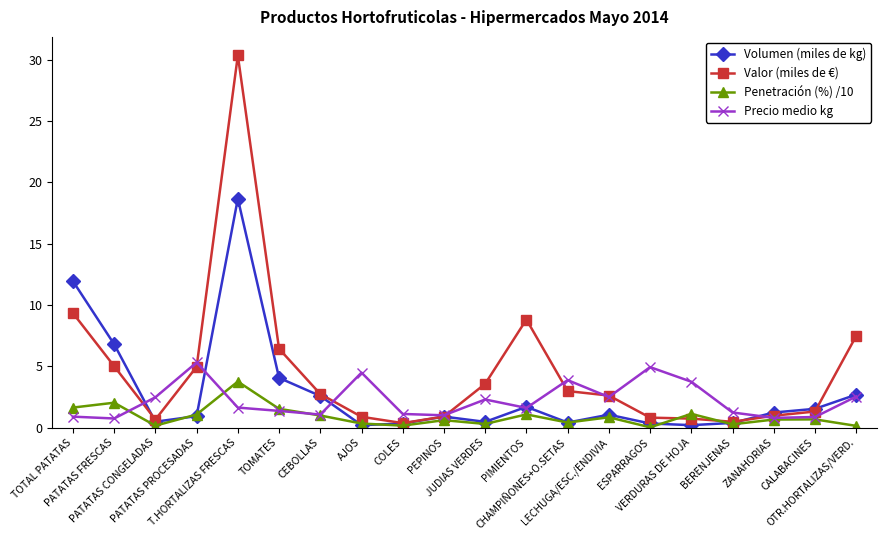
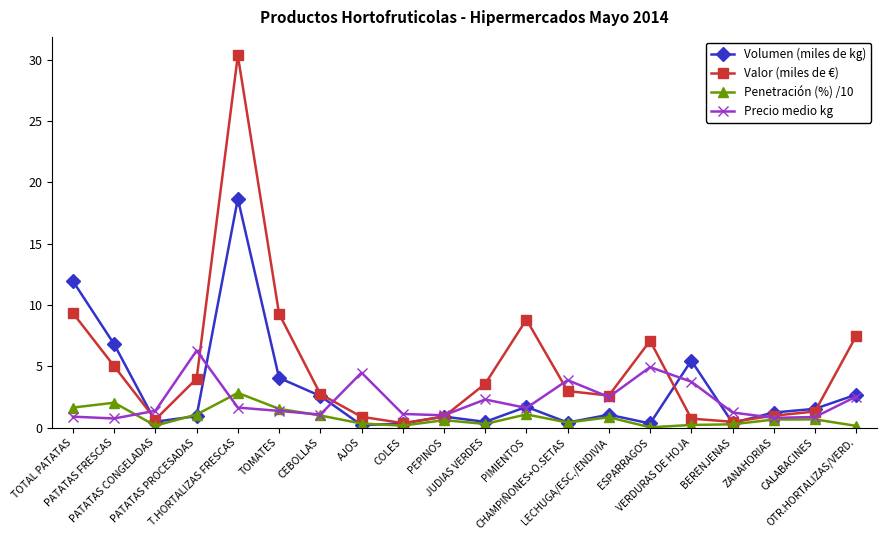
Precio medio kg, PATATAS CONGELADAS: 2.5 -> 1.4
Valor (miles de €), PATATAS PROCESADAS: 5.0 -> 4.0
Precio medio kg, PATATAS PROCESADAS: 5.3 -> 6.3
Penetración (%) /10, T.HORTALIZAS FRESCAS: 3.8 -> 2.8
Valor (miles de €), TOMATES: 6.4 -> 9.3
Valor (miles de €), ESPARRAGOS: 0.8 -> 7.1
Volumen (miles de kg), VERDURAS DE HOJA: 0.2 -> 5.5
Penetración (%) /10, VERDURAS DE HOJA: 1.1 -> 0.2
